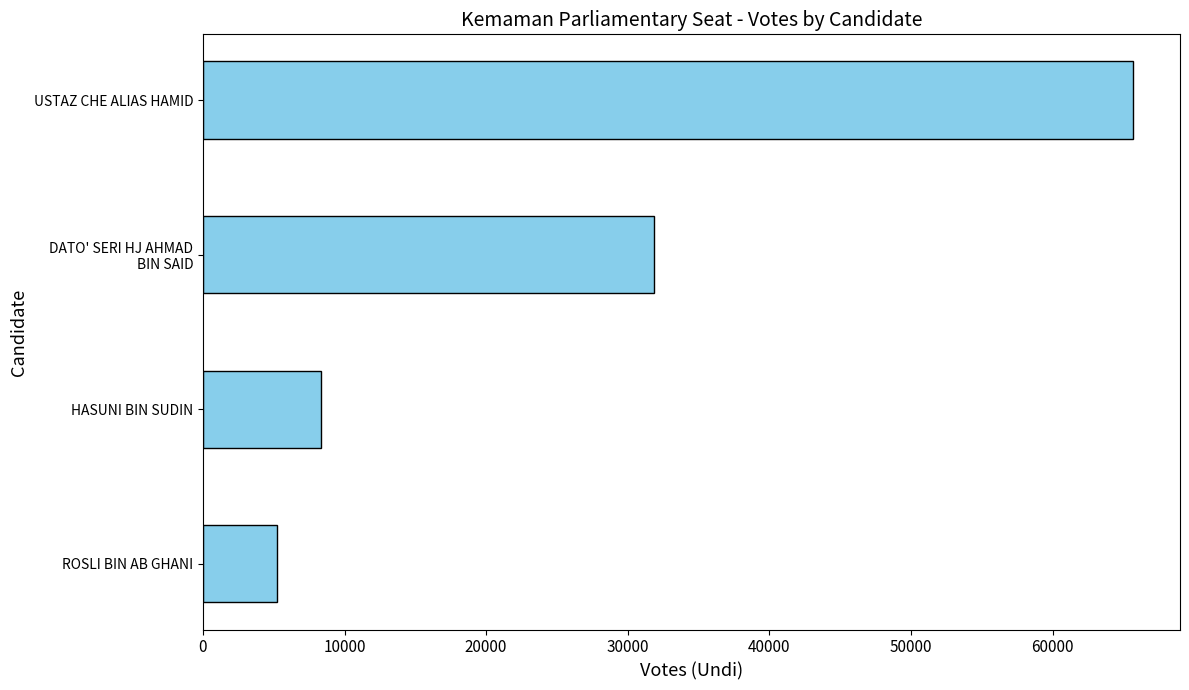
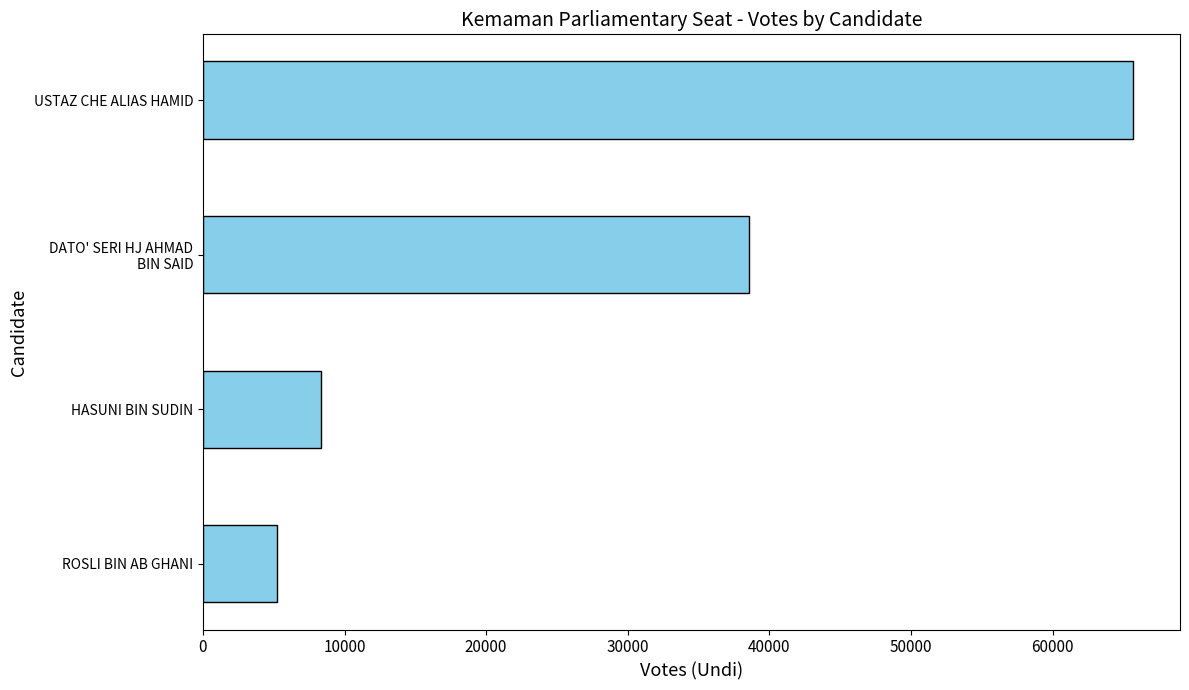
DATO' SERI HJ AHMAD BIN SAID: 31900 -> 38500
